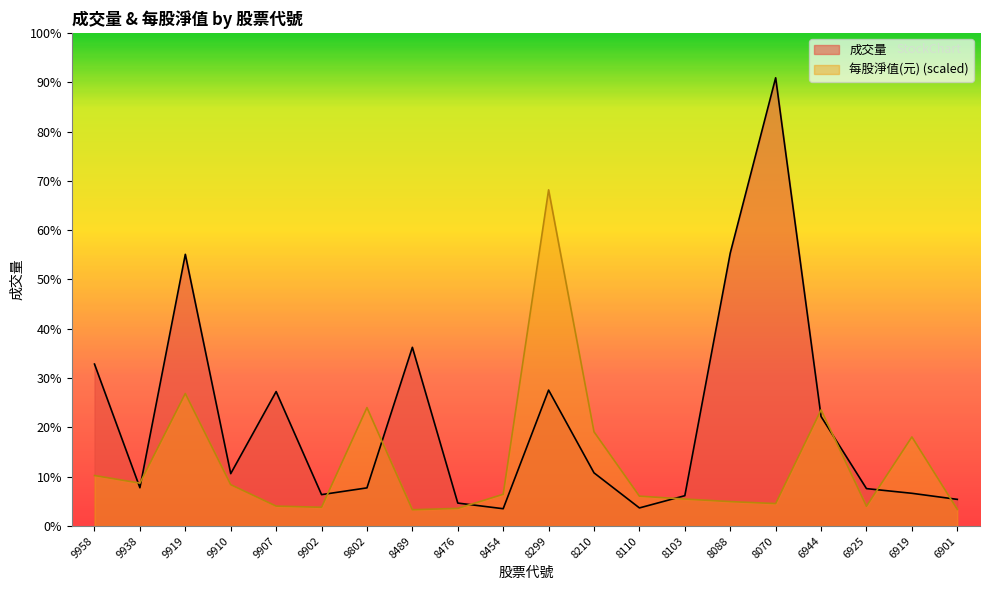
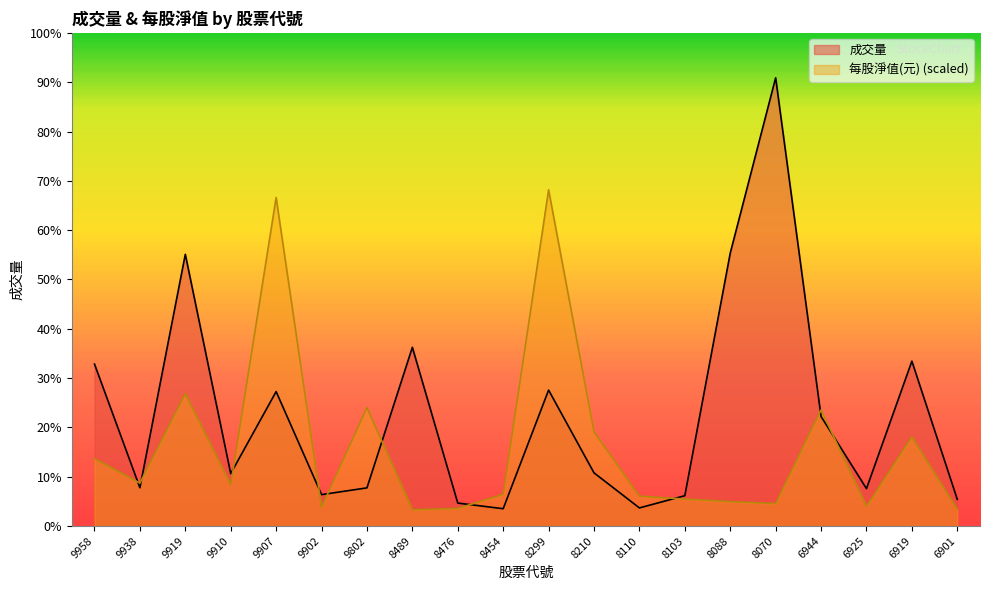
每股淨值(元) (scaled), 9958: 10% -> 14%
每股淨值(元) (scaled), 9907: 4% -> 67%
成交量, 6919: 7% -> 33%
